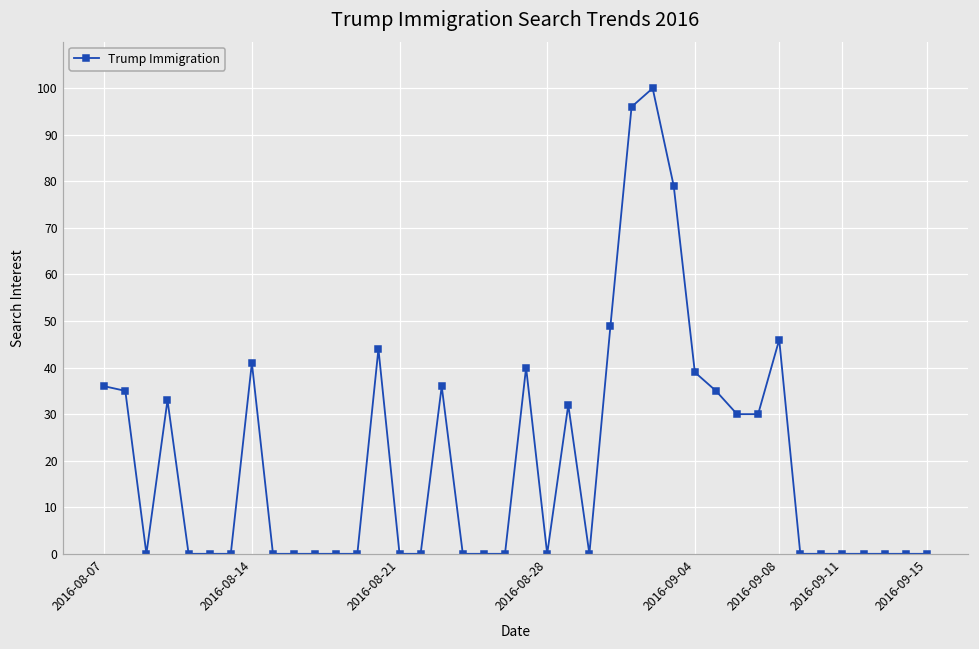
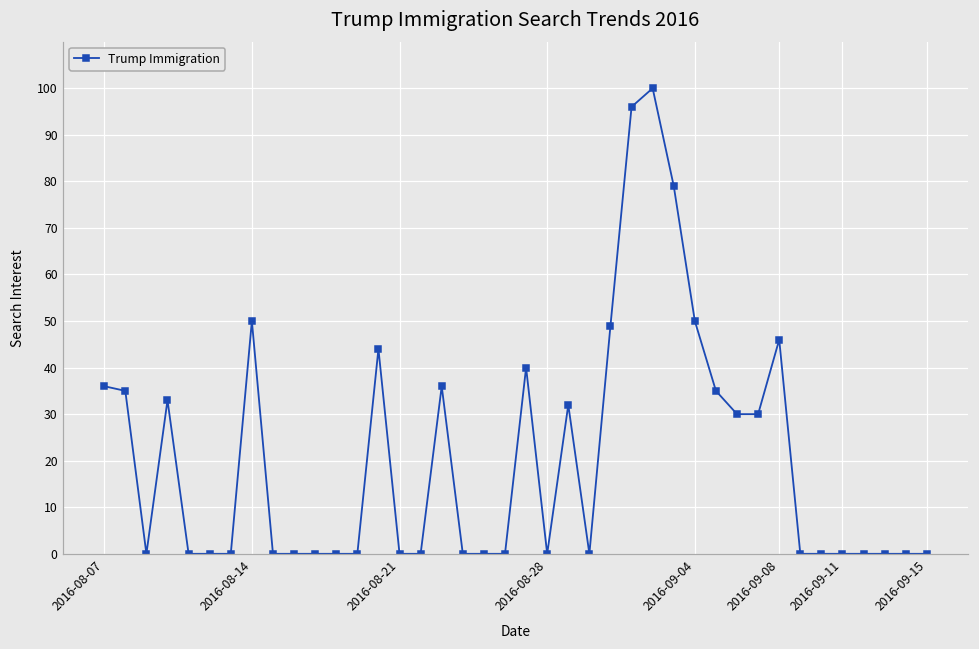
2016-08-14: 41 -> 50
2016-09-04: 39 -> 50
